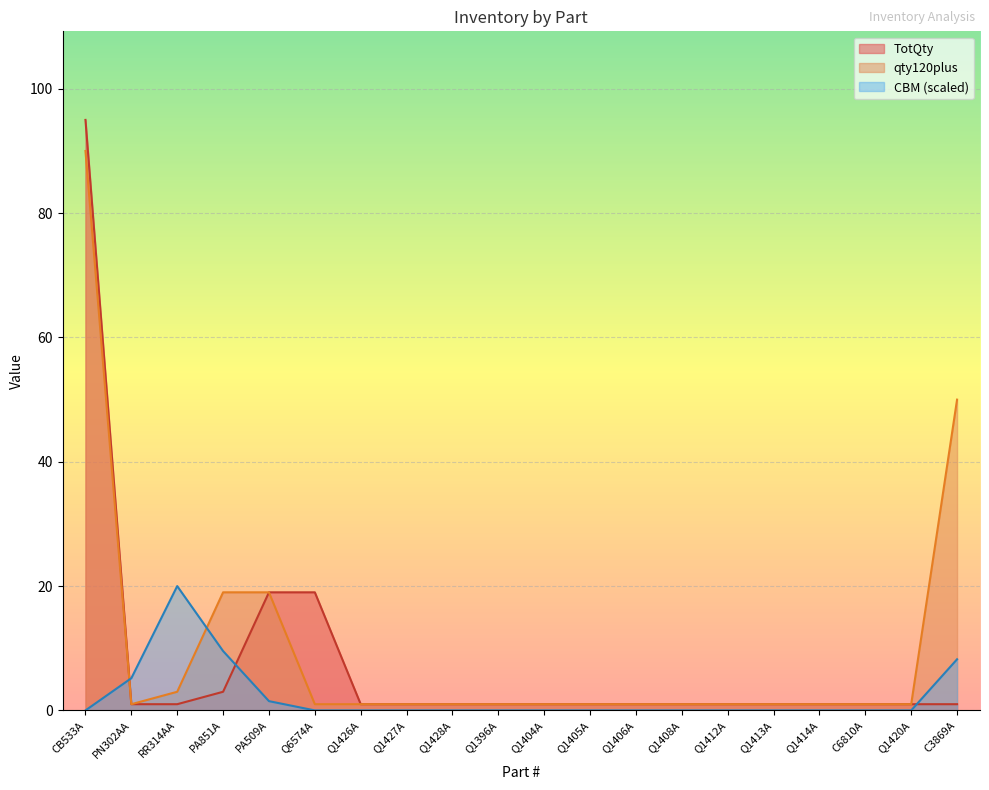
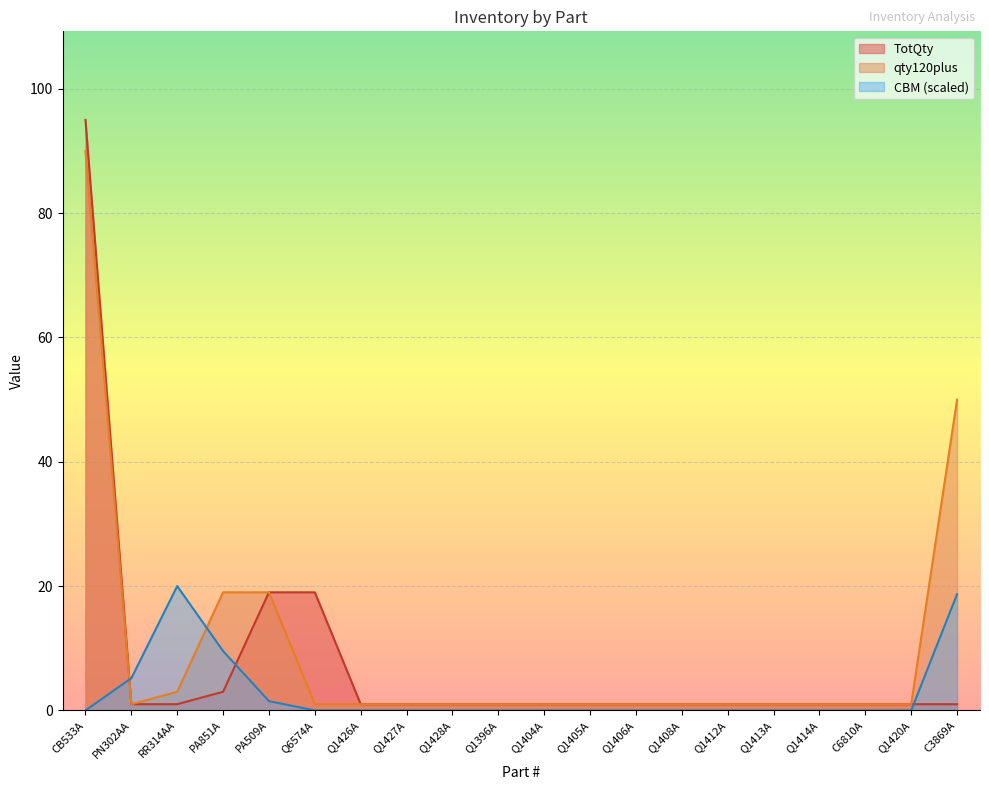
CBM (scaled), C3869A: 8 -> 19
